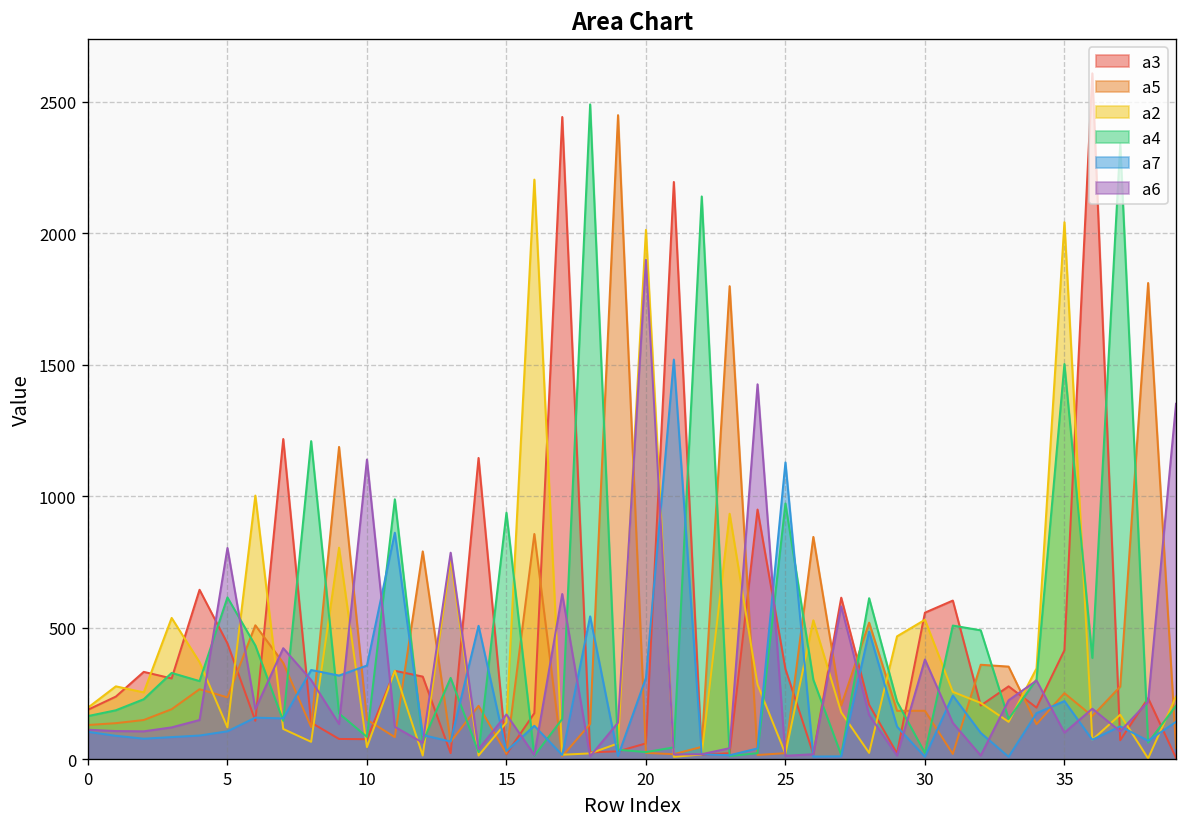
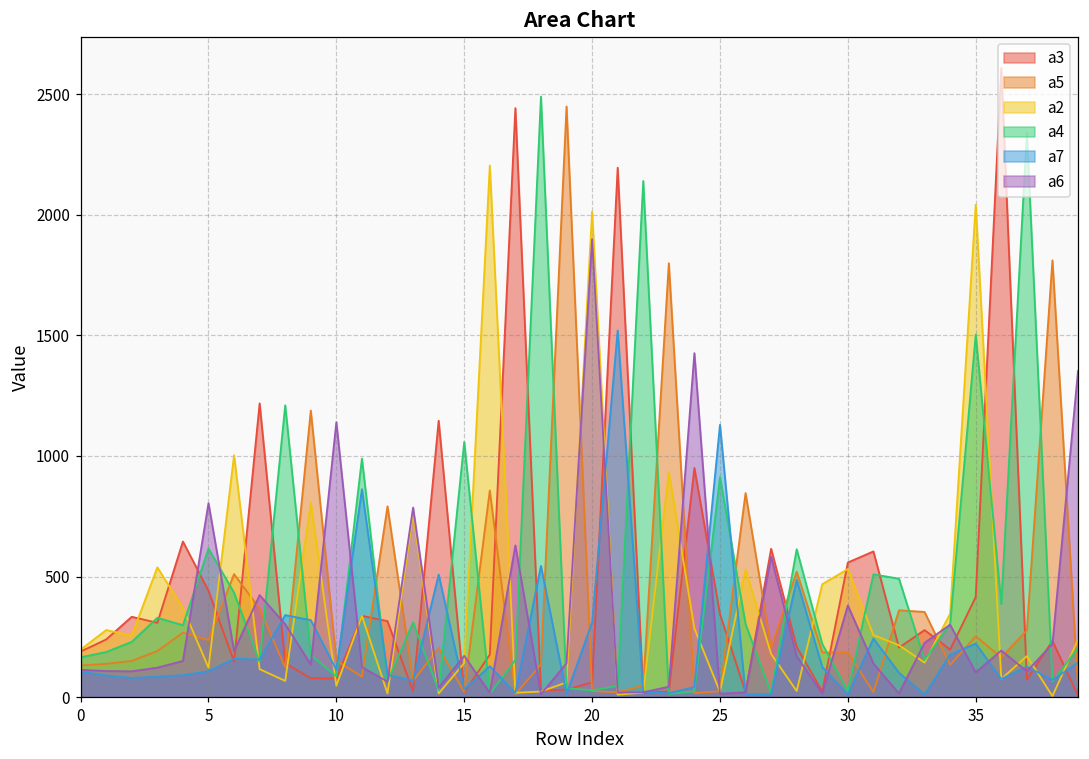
a7, 10: 360 -> 110
a4, 15: 940 -> 1060
a4, 25: 970 -> 910
